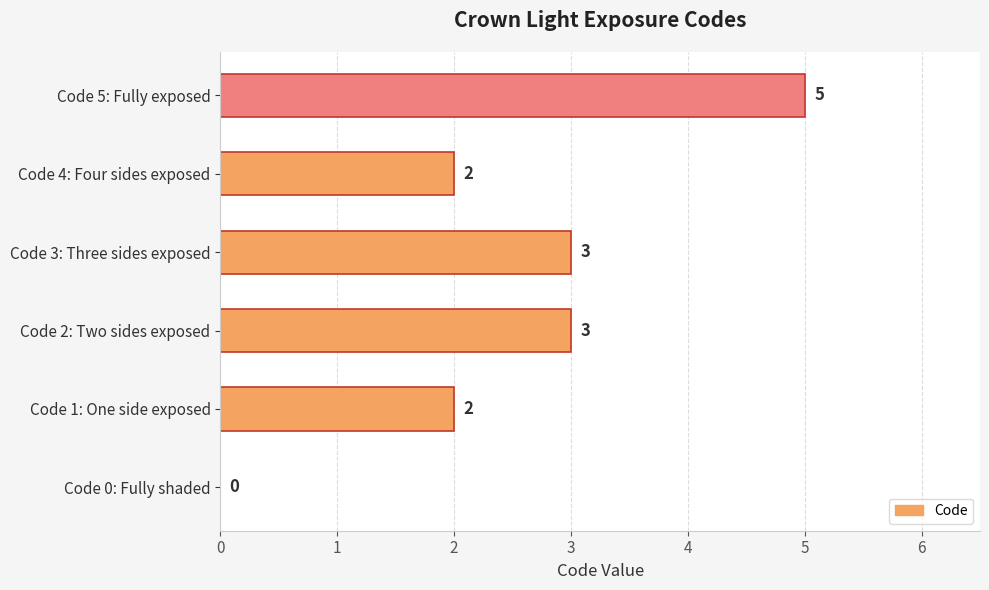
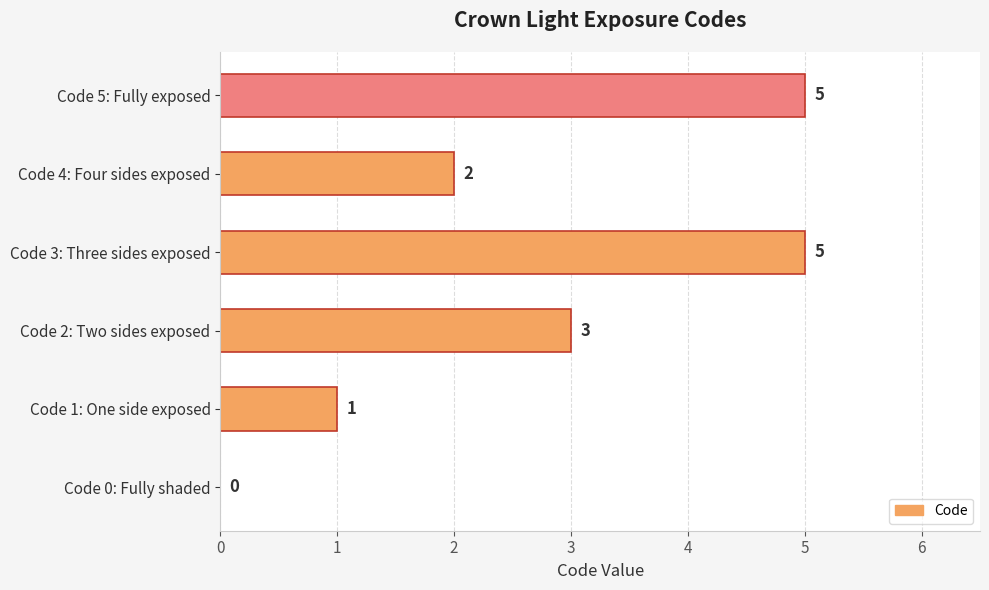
Code 3: Three sides exposed: 3 -> 5
Code 1: One side exposed: 2 -> 1
